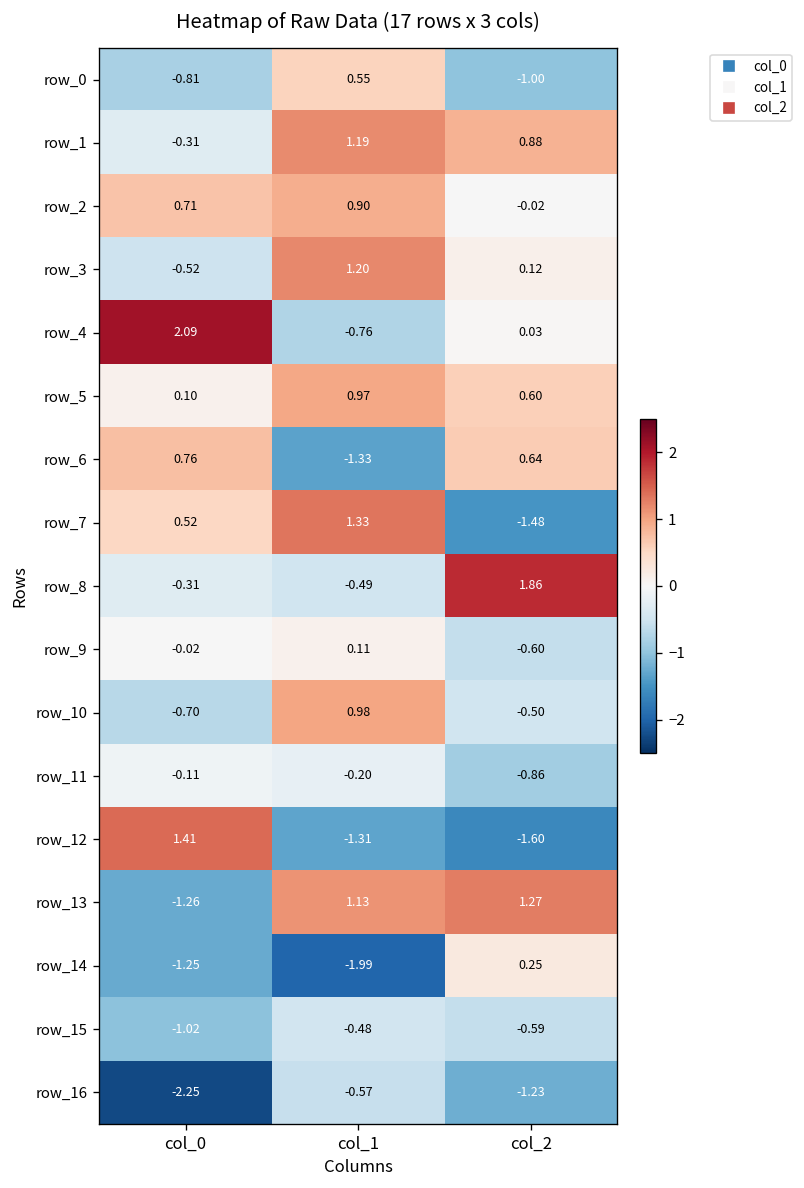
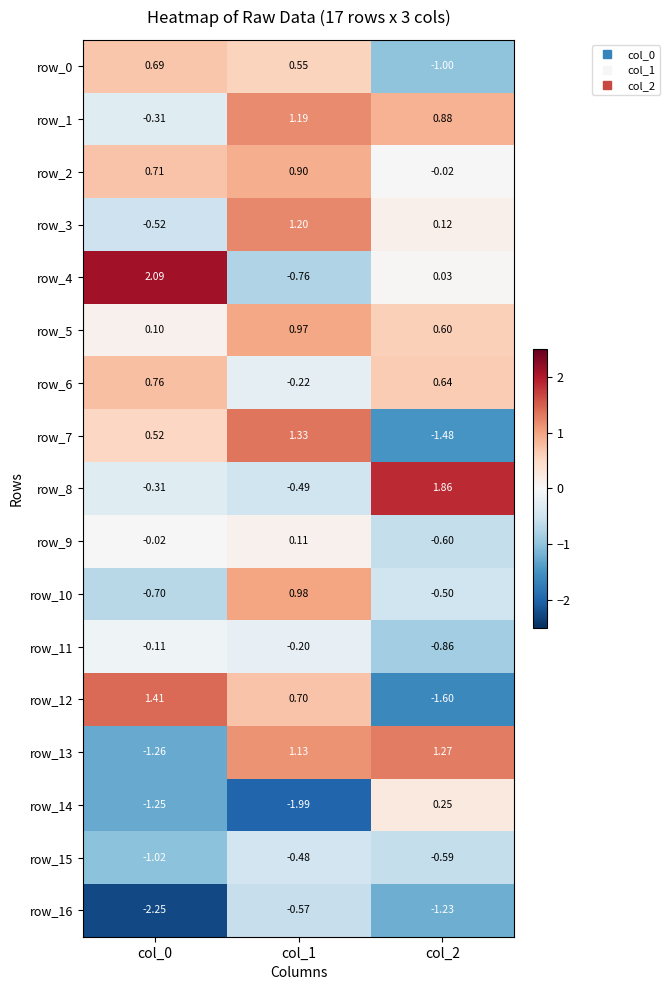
row_0, col_0: -0.81 -> 0.69
row_6, col_1: -1.33 -> -0.22
row_12, col_1: -1.31 -> 0.70
